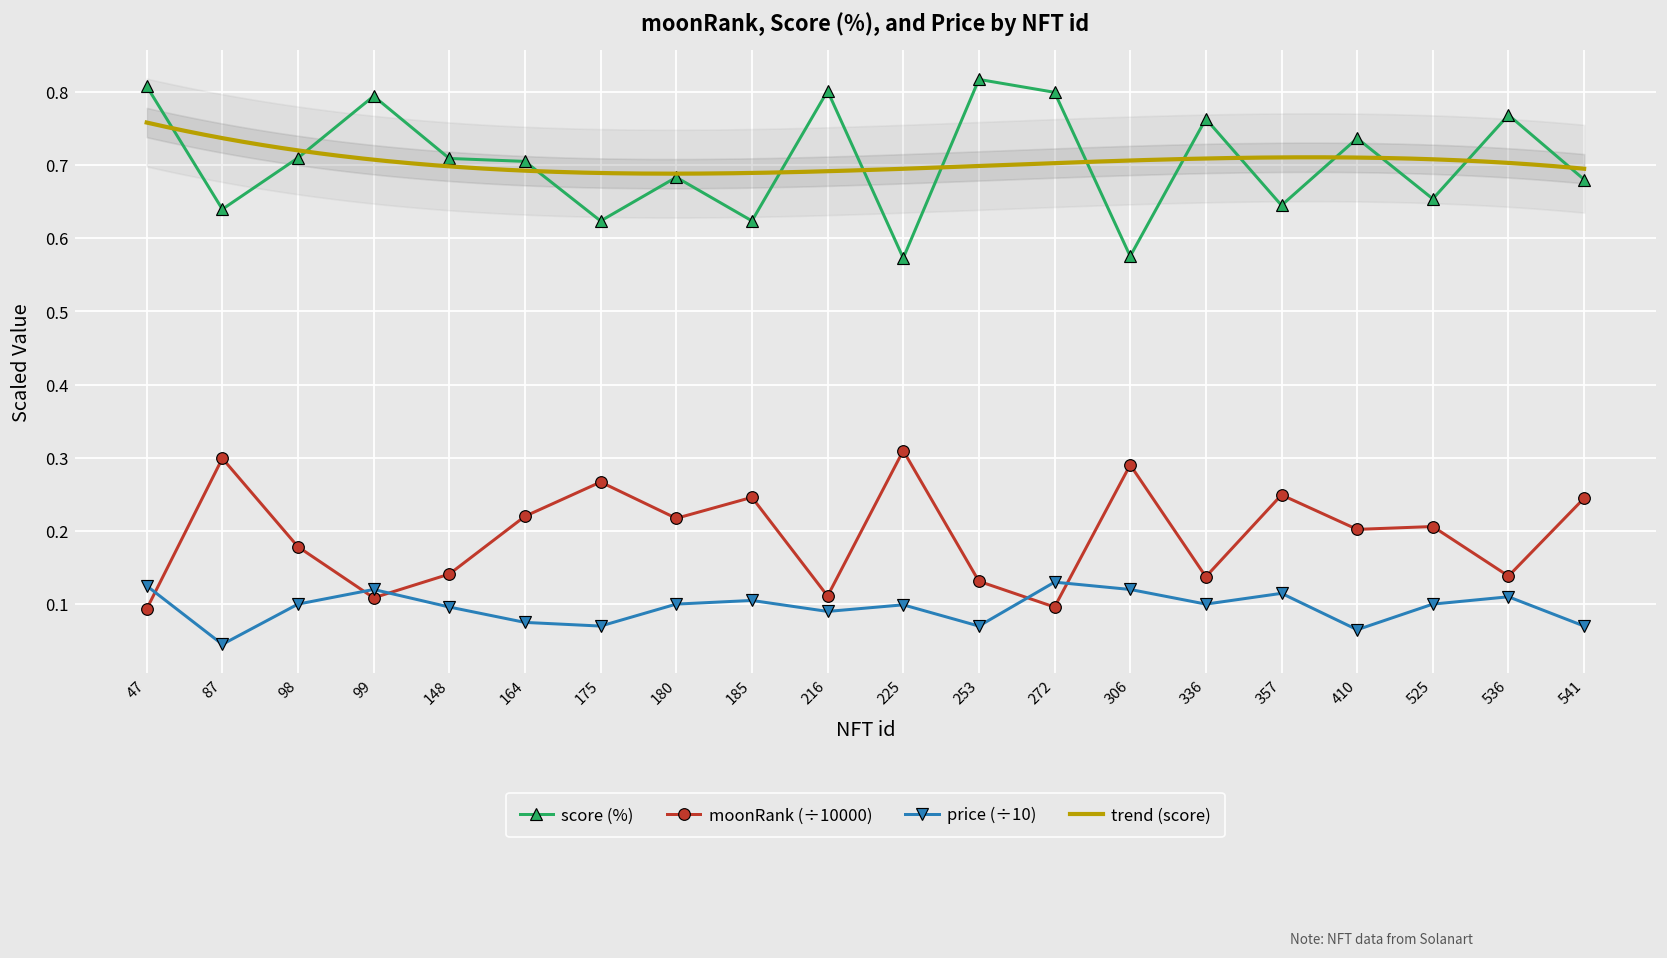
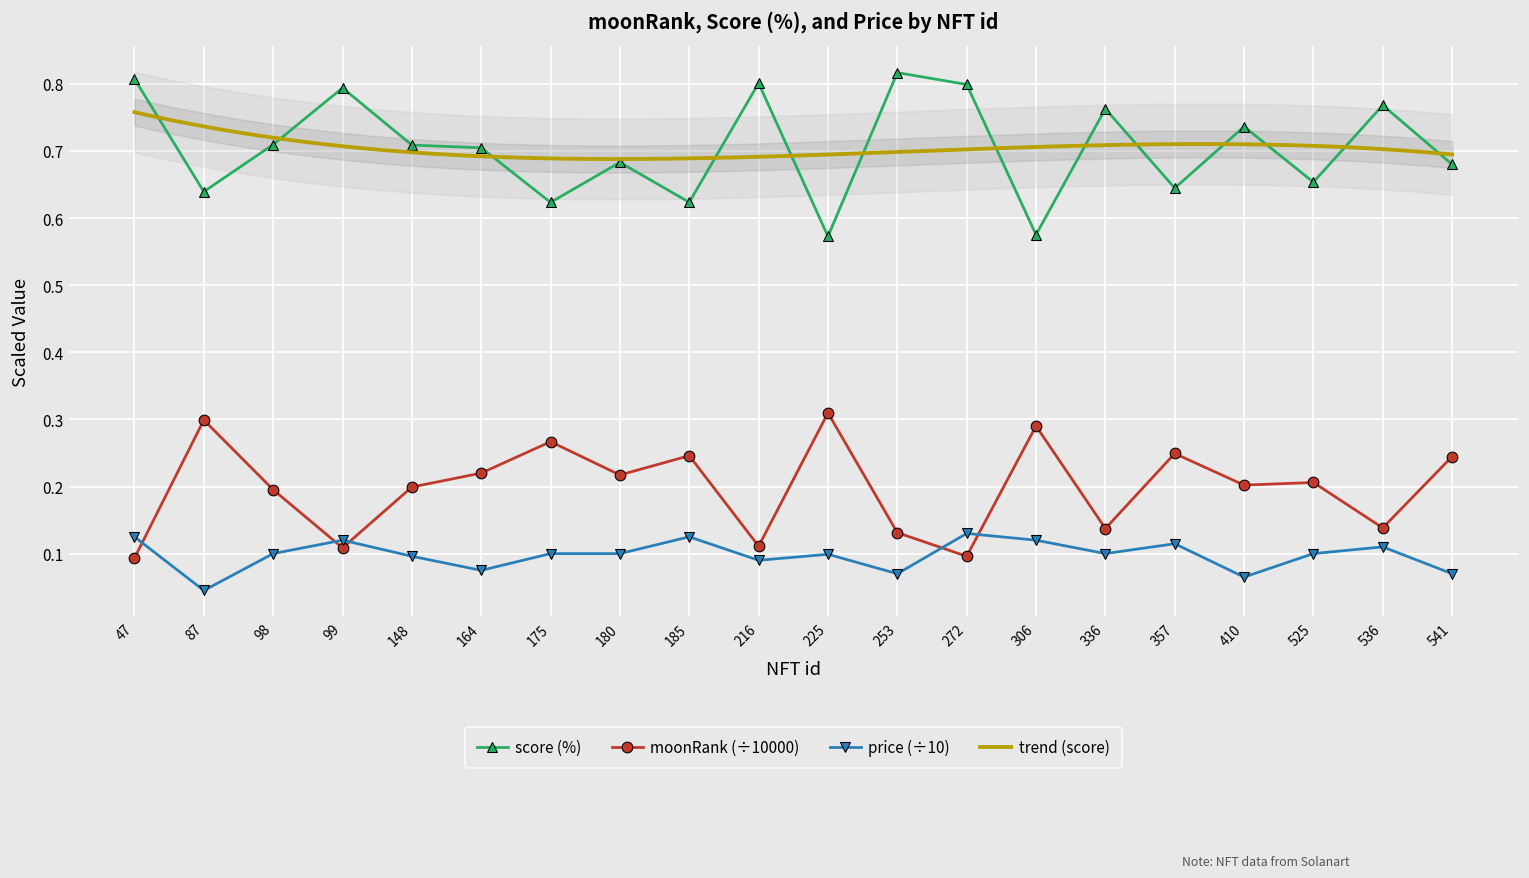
moonRank (÷10000), 98: 0.18 -> 0.20
moonRank (÷10000), 148: 0.14 -> 0.20
price (÷10), 175: 0.07 -> 0.10
price (÷10), 185: 0.11 -> 0.13
